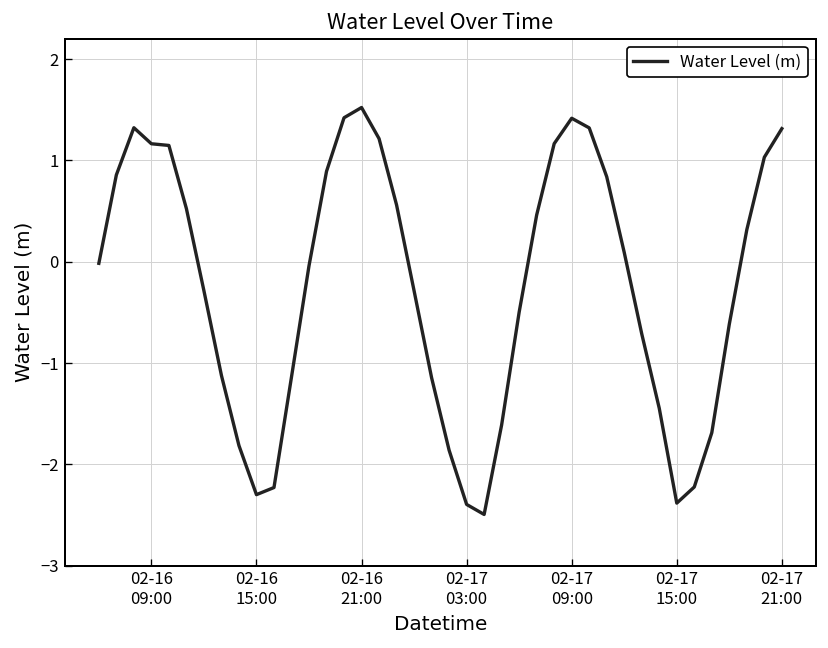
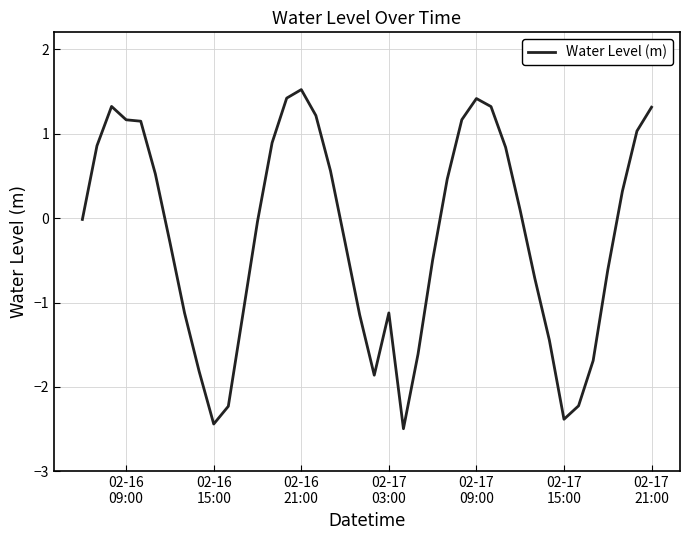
02-16 15:00: -2.3 -> -2.4
02-17 03:00: -2.4 -> -1.1
